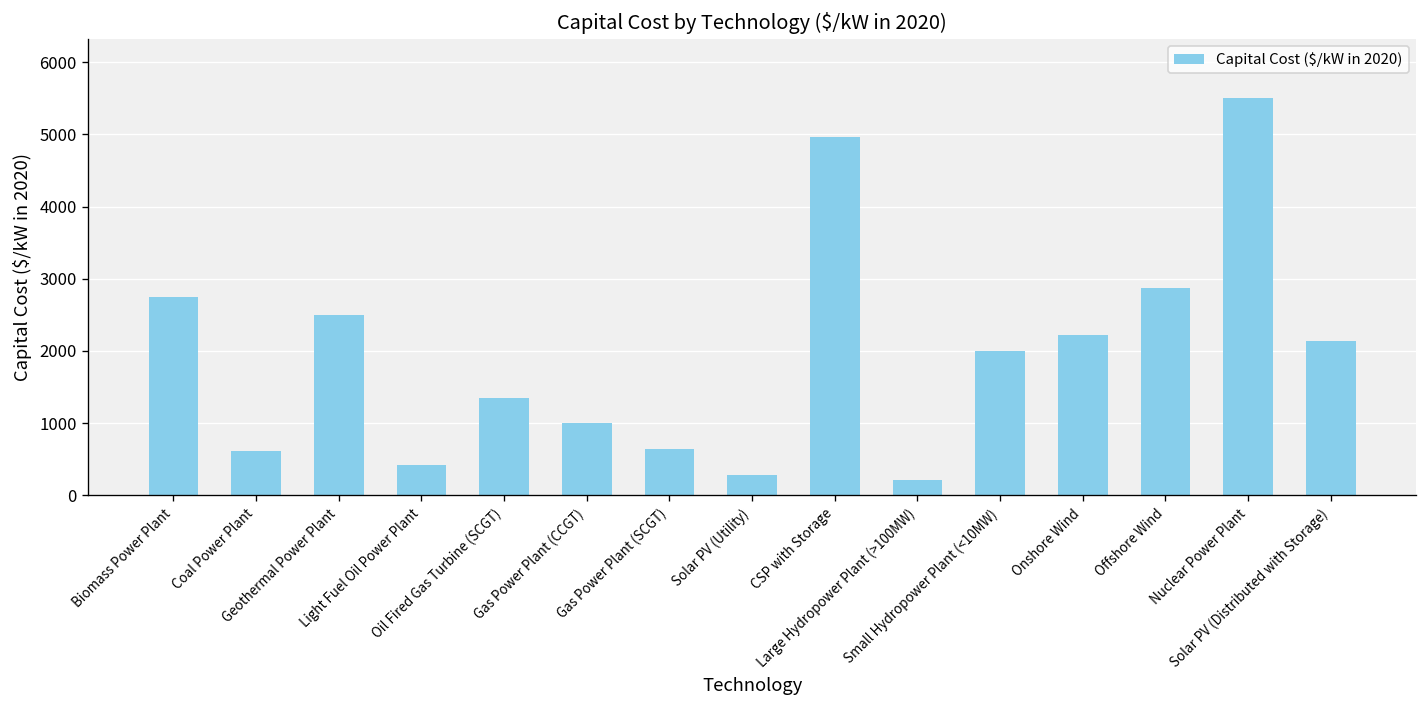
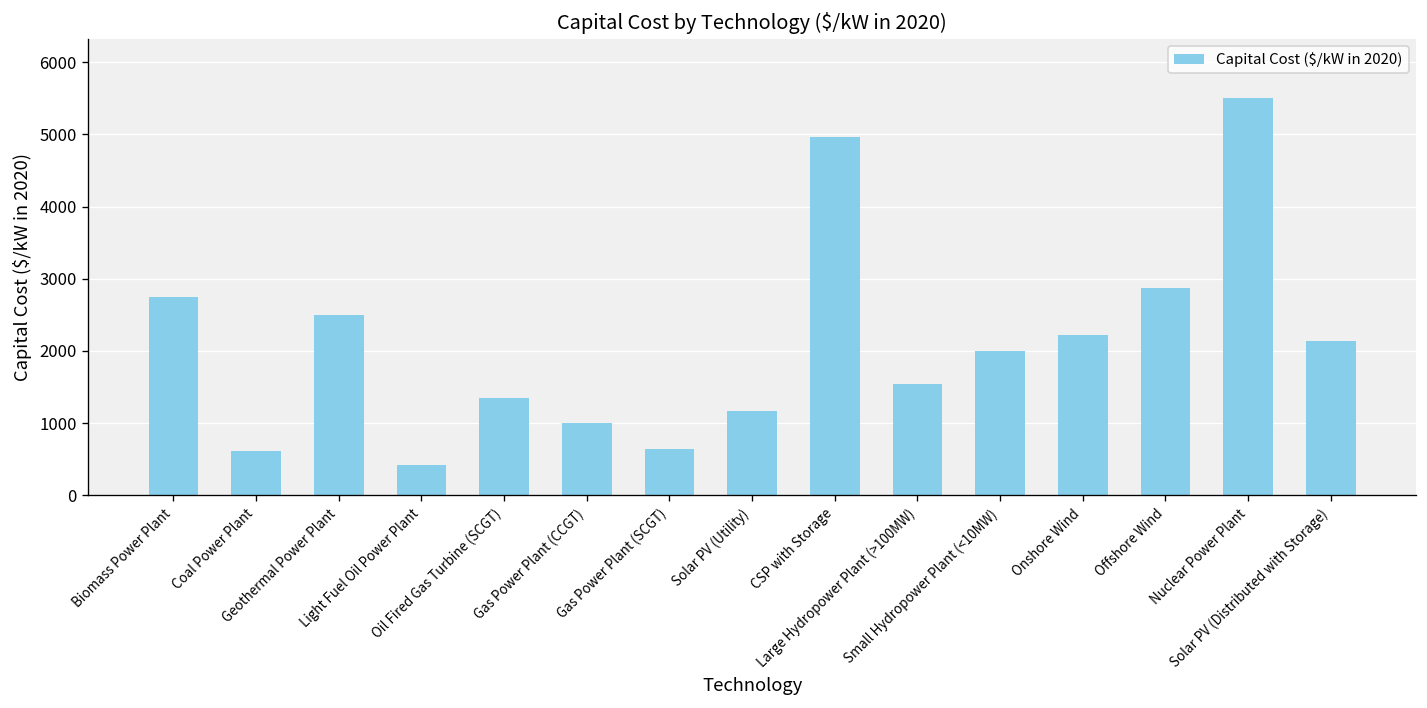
Solar PV (Utility): 300 -> 1200
Large Hydropower Plant (>100MW): 200 -> 1500
